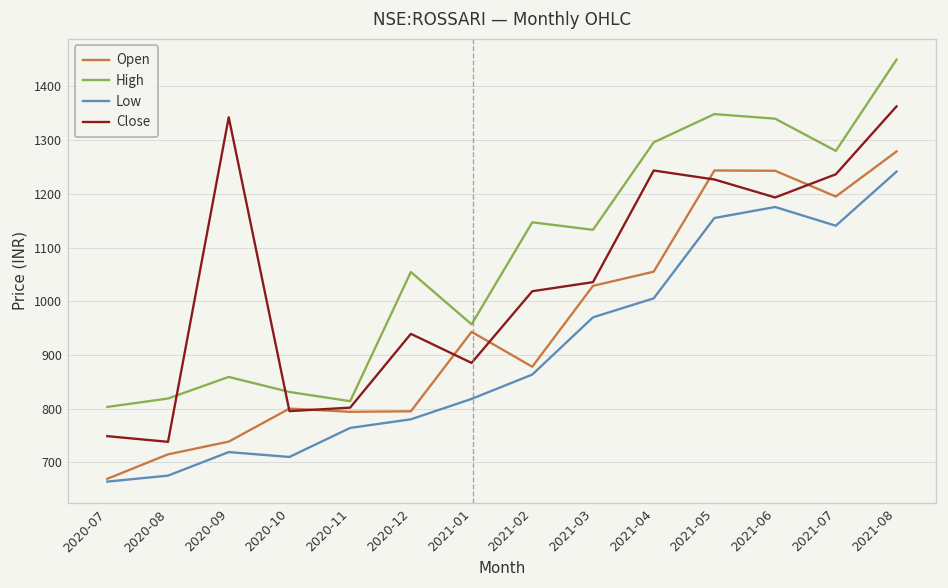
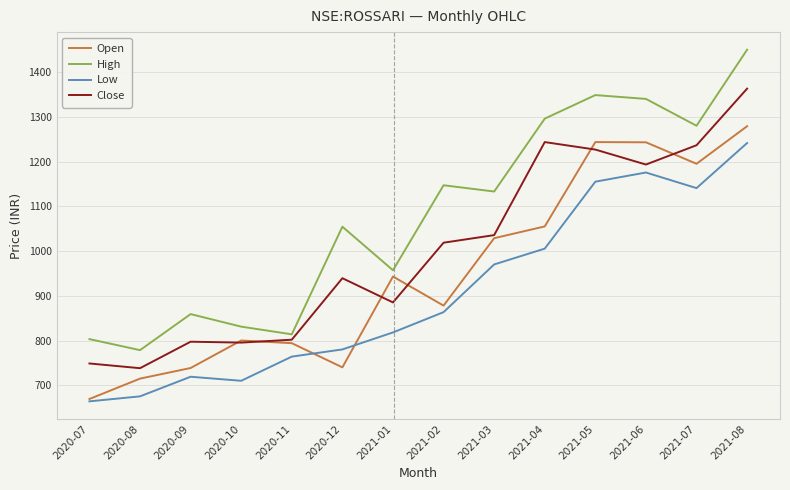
High, 2020-08: 820 -> 780
Close, 2020-09: 1340 -> 800
Open, 2020-12: 800 -> 740
